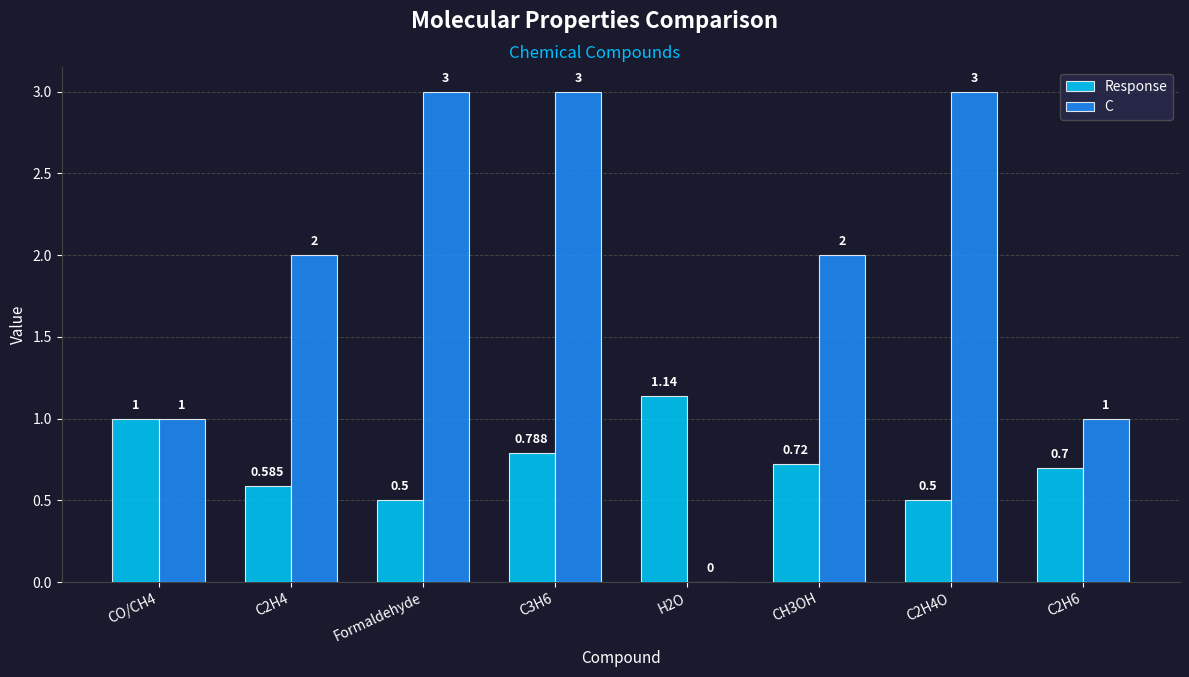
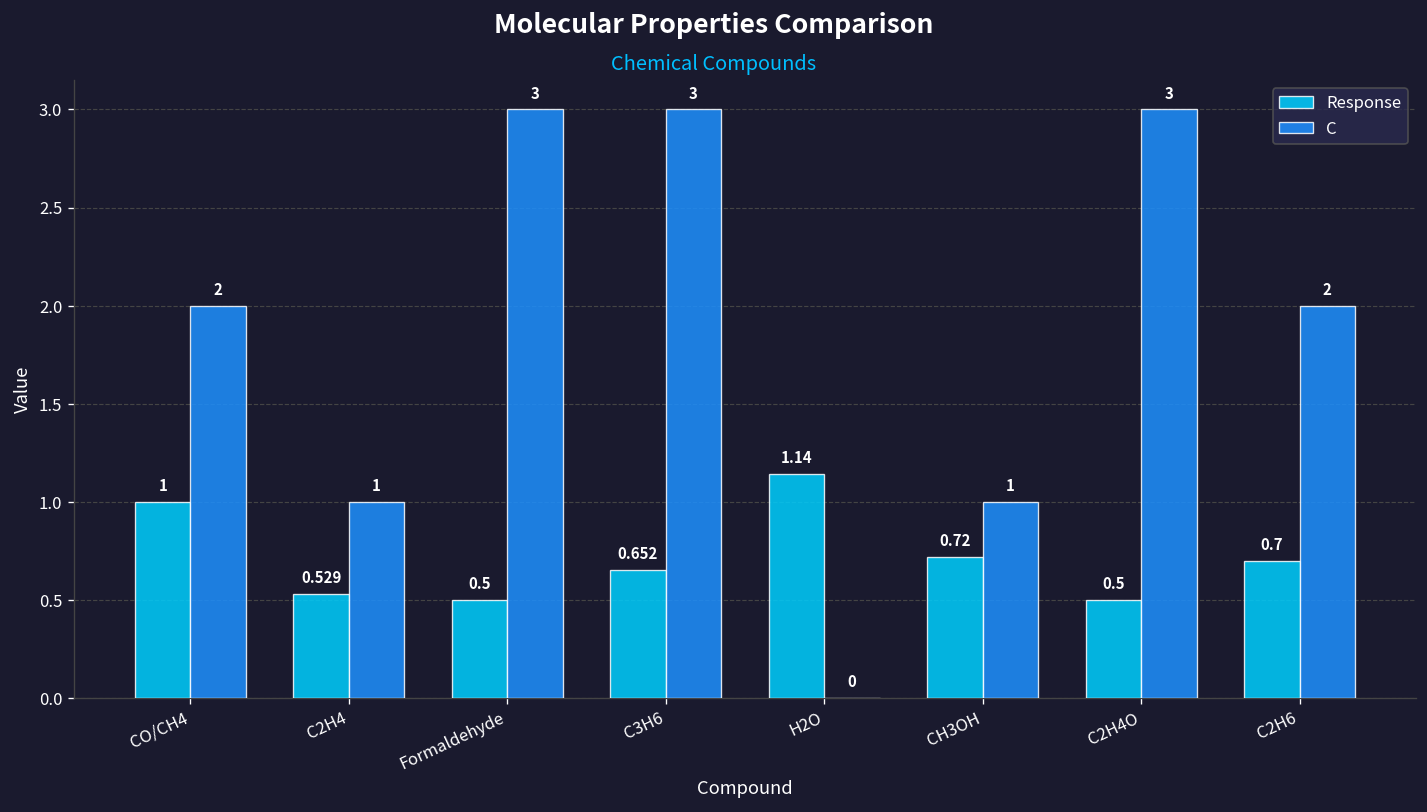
C, CO/CH4: 1 -> 2
Response, C2H4: 0.585 -> 0.529
C, C2H4: 2 -> 1
Response, C3H6: 0.788 -> 0.652
C, CH3OH: 2 -> 1
C, C2H6: 1 -> 2
